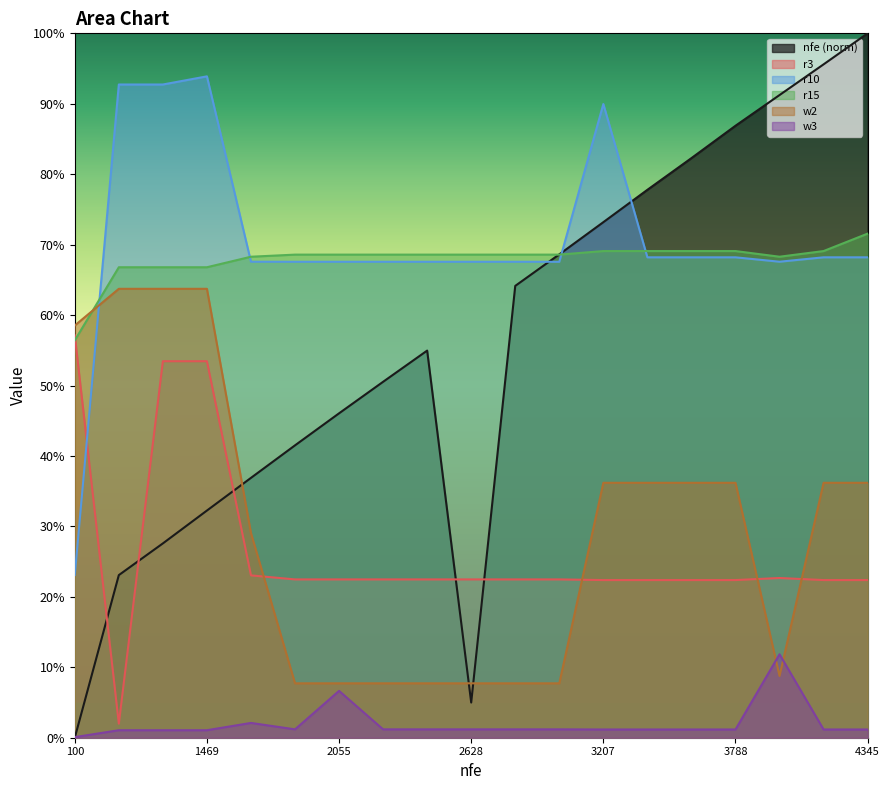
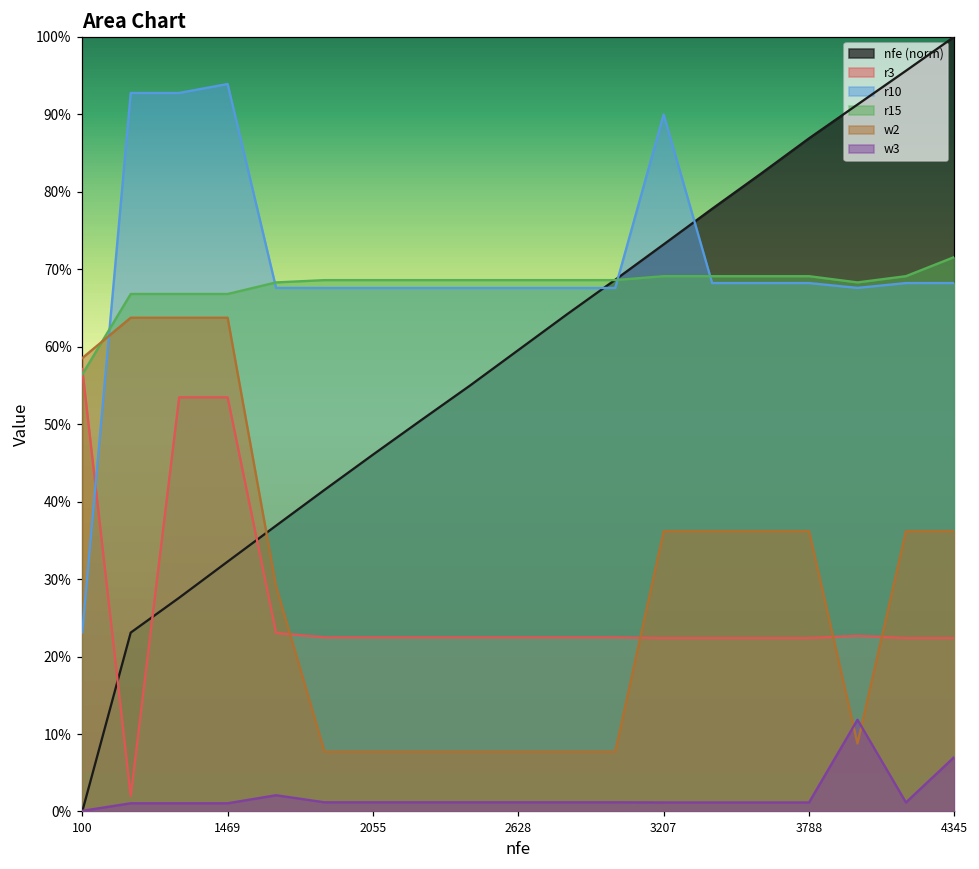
w3, 2055: 7% -> 1%
nfe (norm), 2628: 5% -> 60%
w3, 4345: 1% -> 7%
